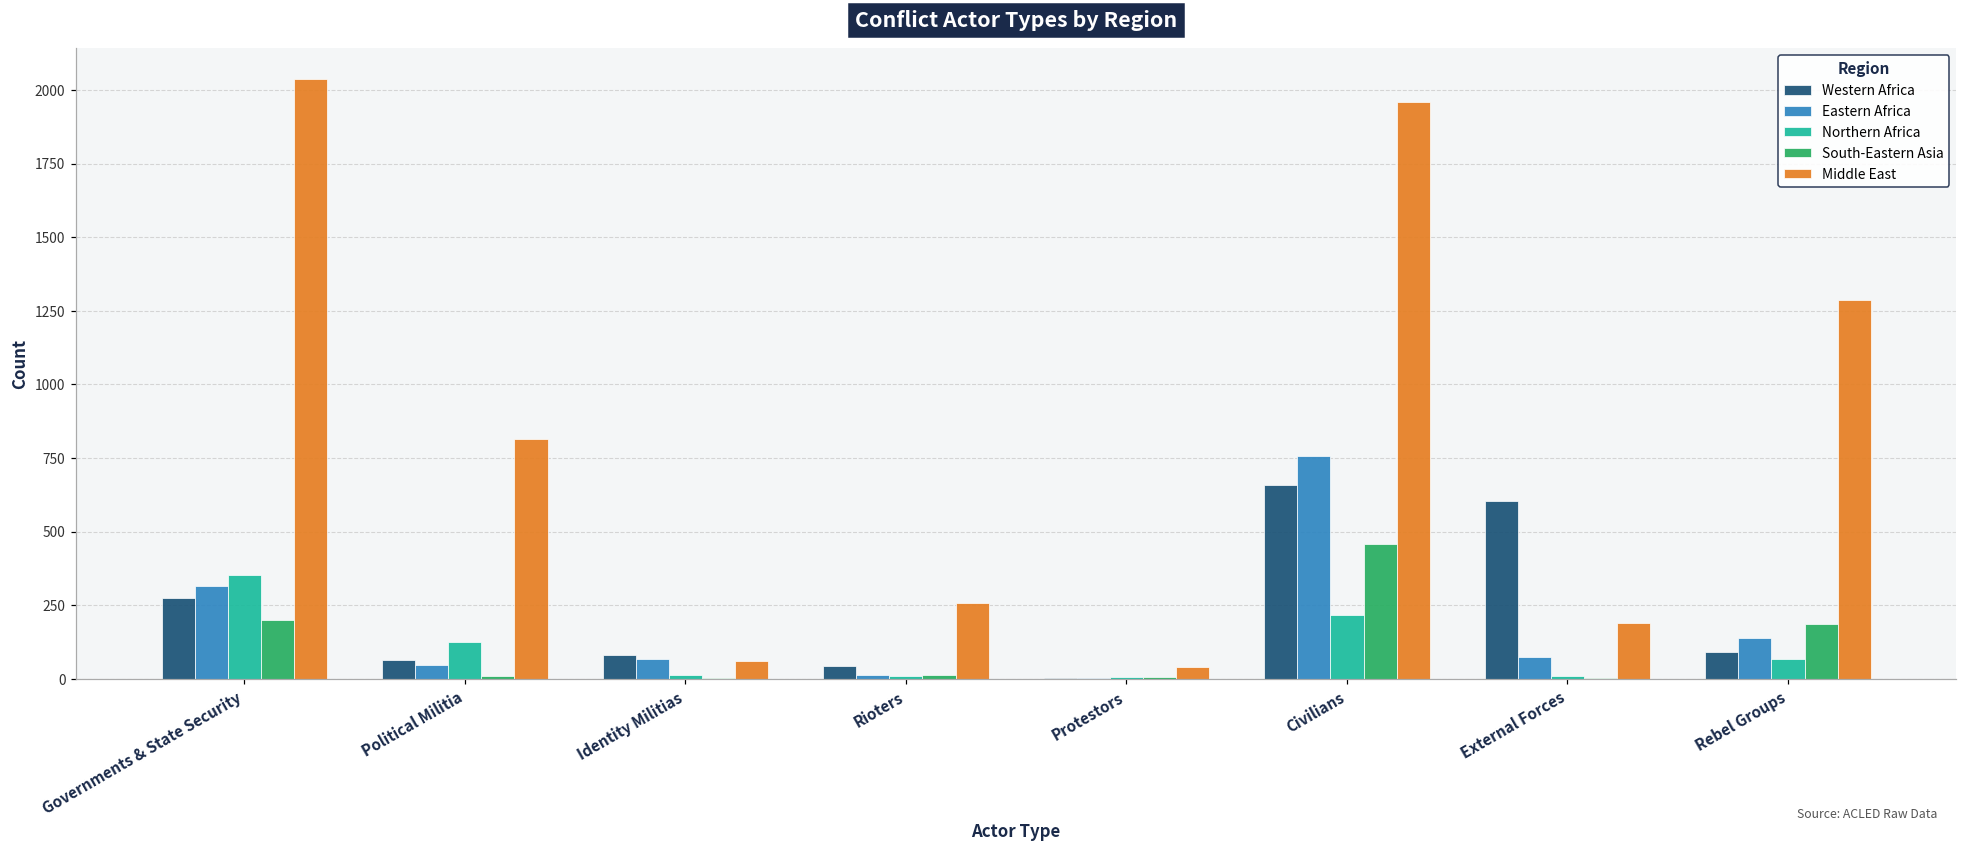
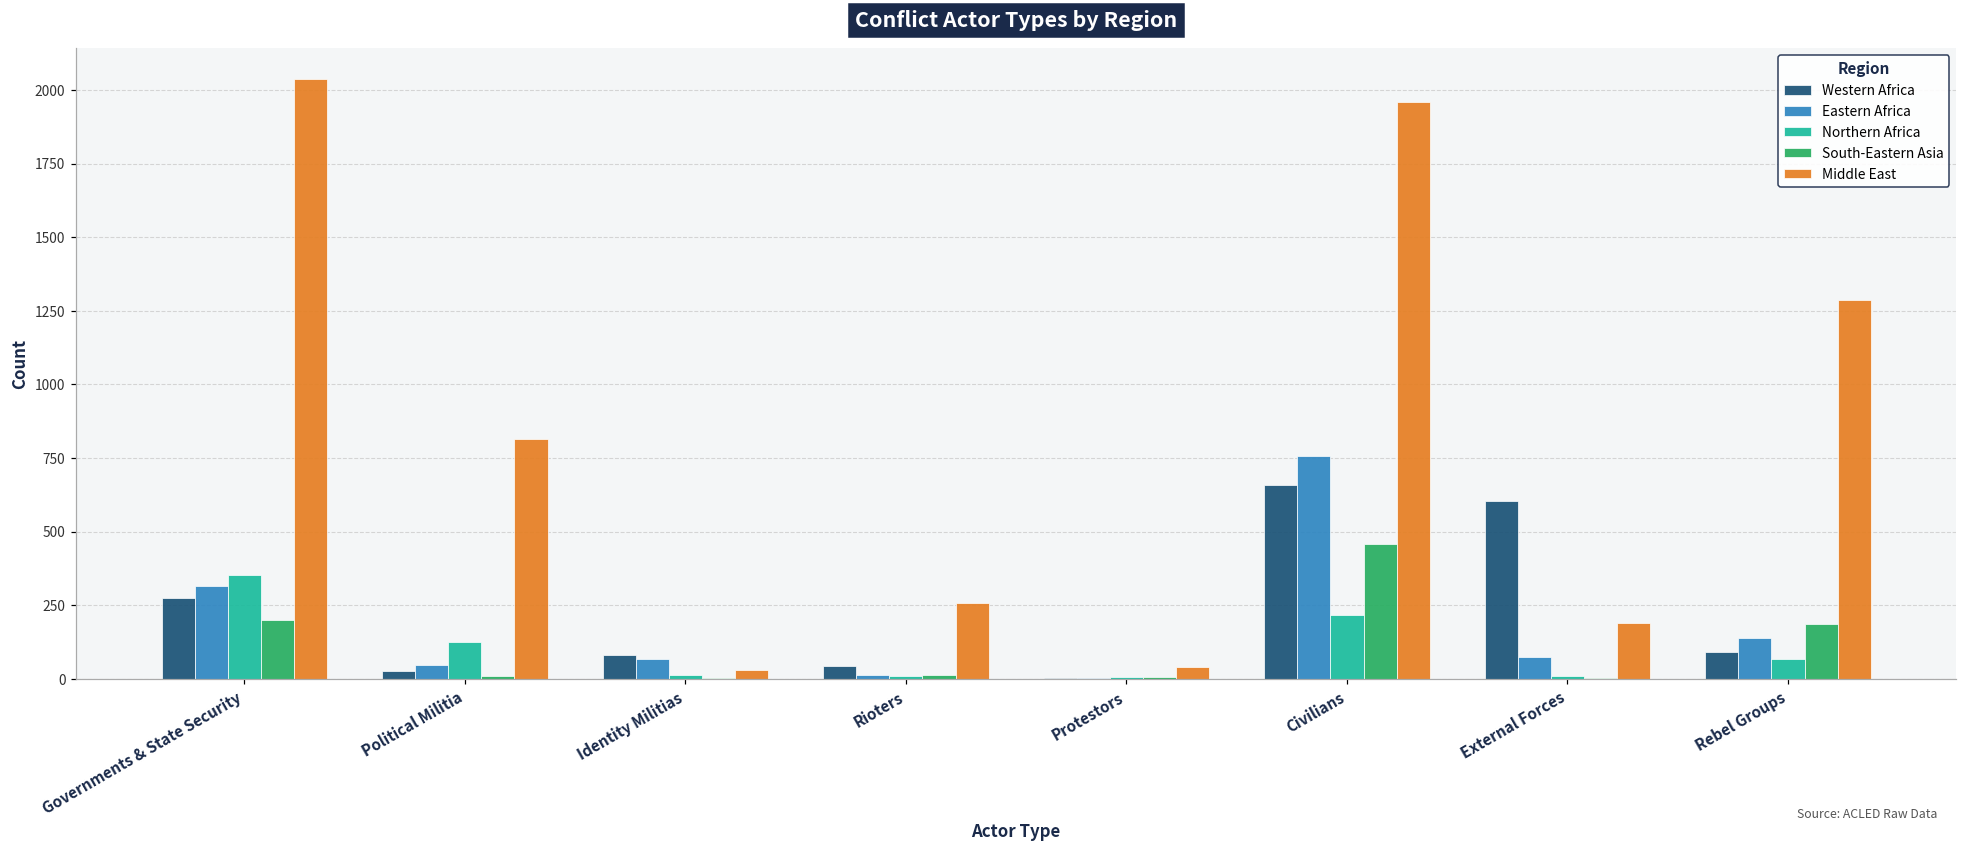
Western Africa, Political Militia: 70 -> 30
Middle East, Identity Militias: 60 -> 30
